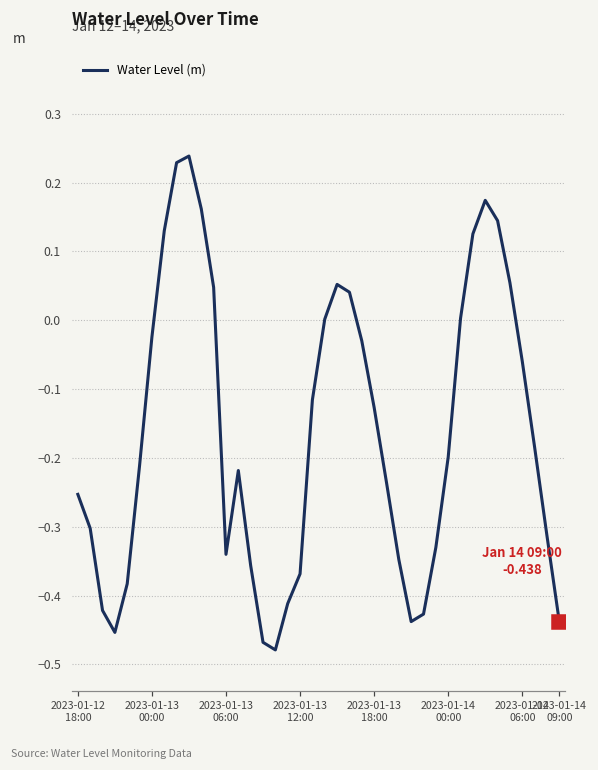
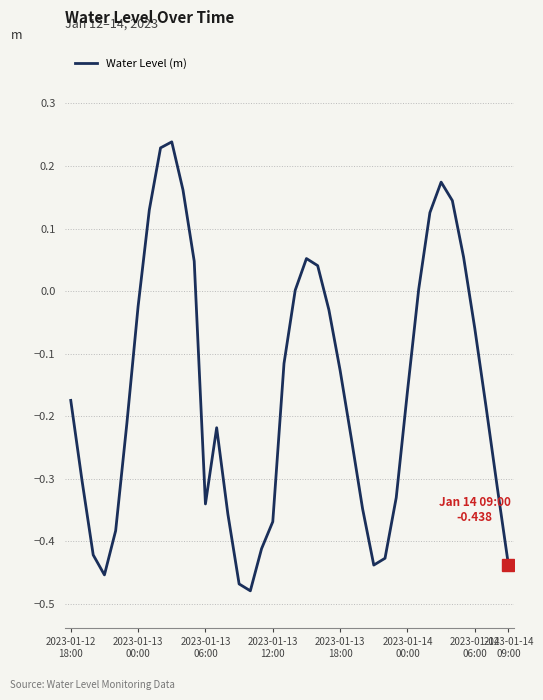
Water Level (m), 2023-01-12 18:00: -0.25 -> -0.17
Water Level (m), 2023-01-14 00:00: -0.20 -> -0.16
